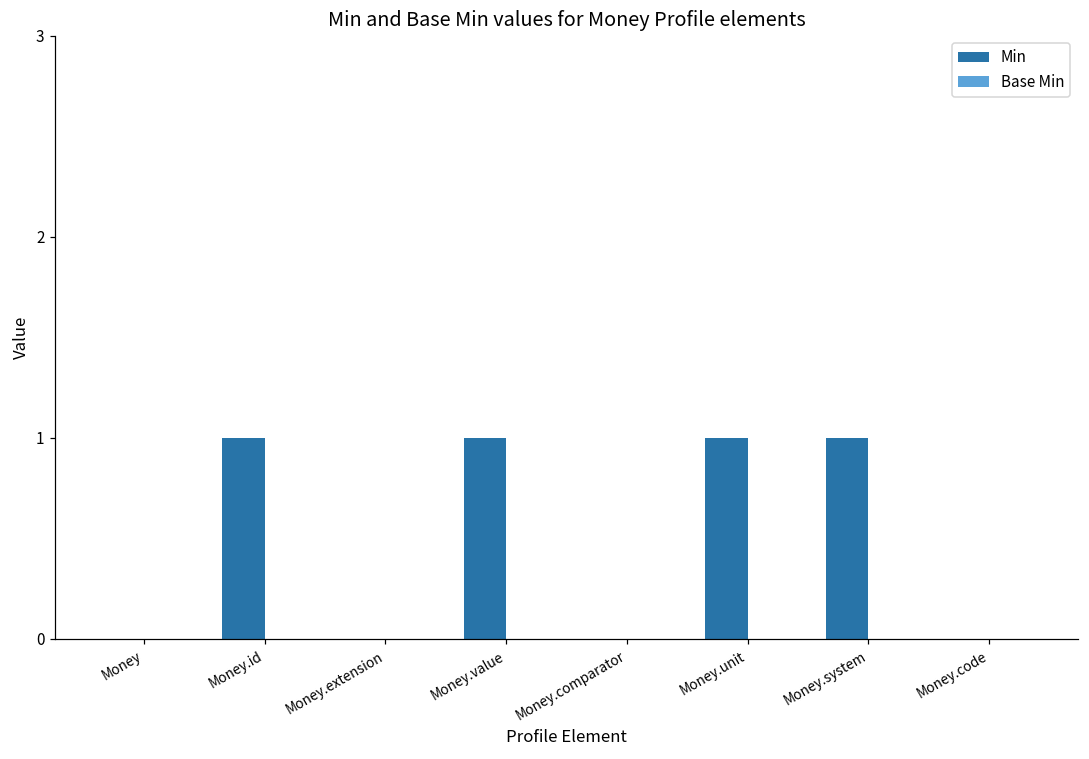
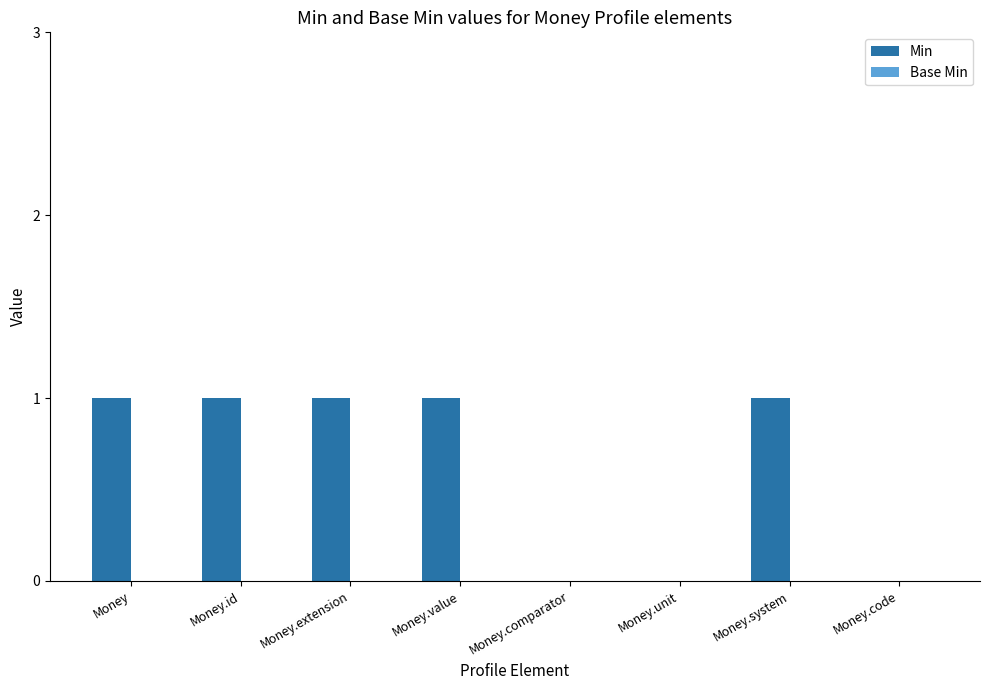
Min, Money: 0 -> 1
Min, Money.extension: 0 -> 1
Min, Money.unit: 1 -> 0
